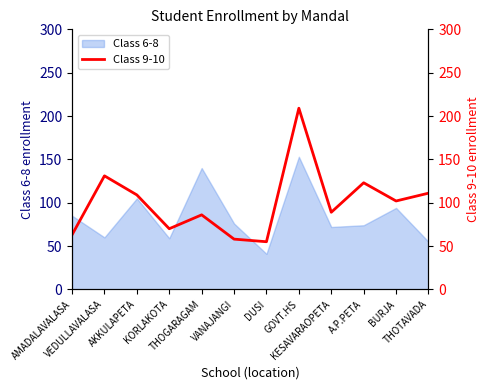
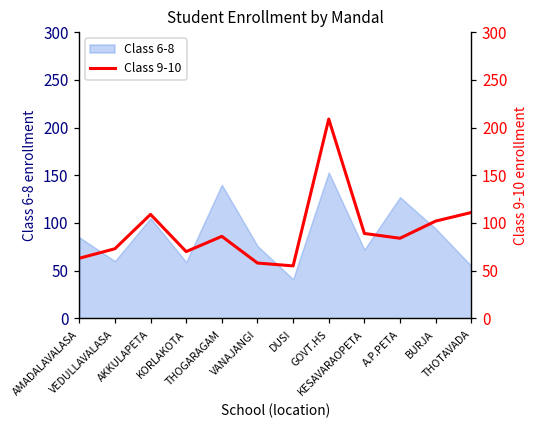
Class 6-8, A.P.PETA: 70 -> 130
Class 9-10, VEDULLAVALASA: 130 -> 70
Class 9-10, A.P.PETA: 120 -> 80
